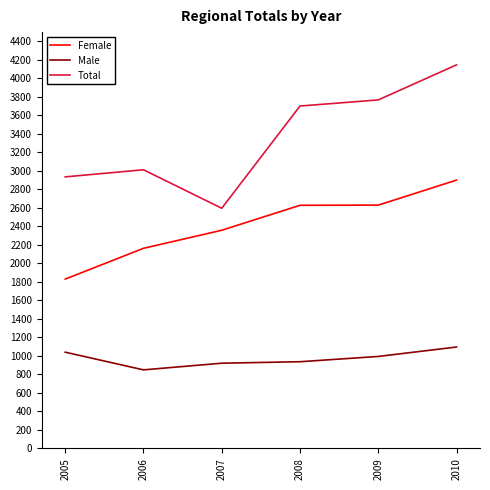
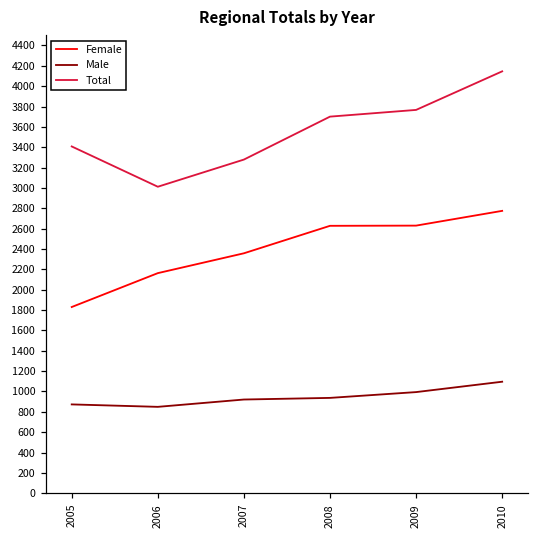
Male, 2005: 1000 -> 900
Total, 2005: 2900 -> 3400
Total, 2007: 2600 -> 3300
Female, 2010: 2900 -> 2800
